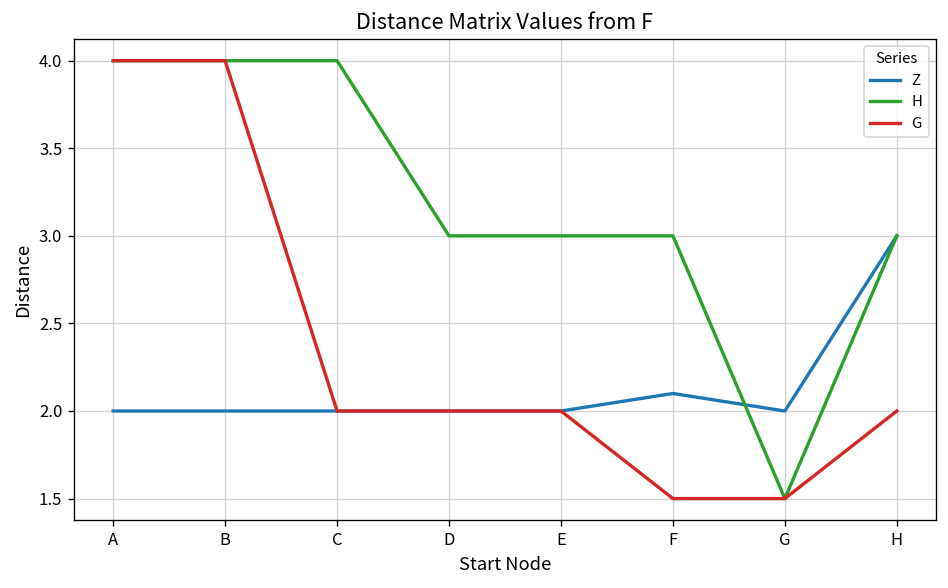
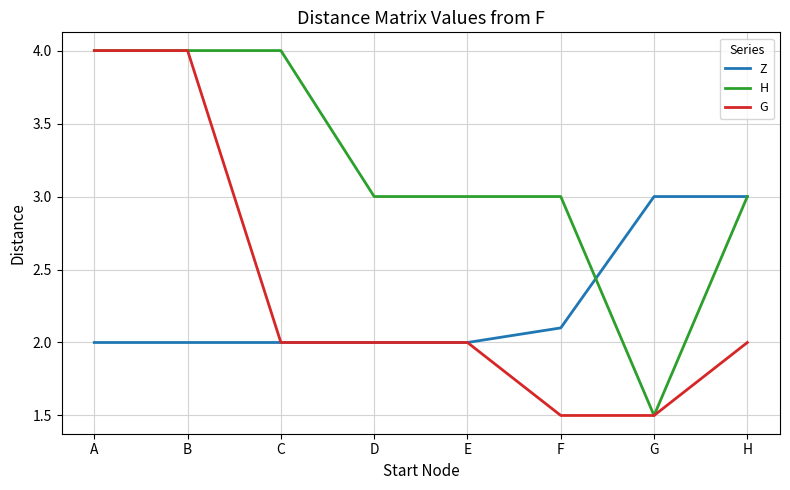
Z, G: 2 -> 3
